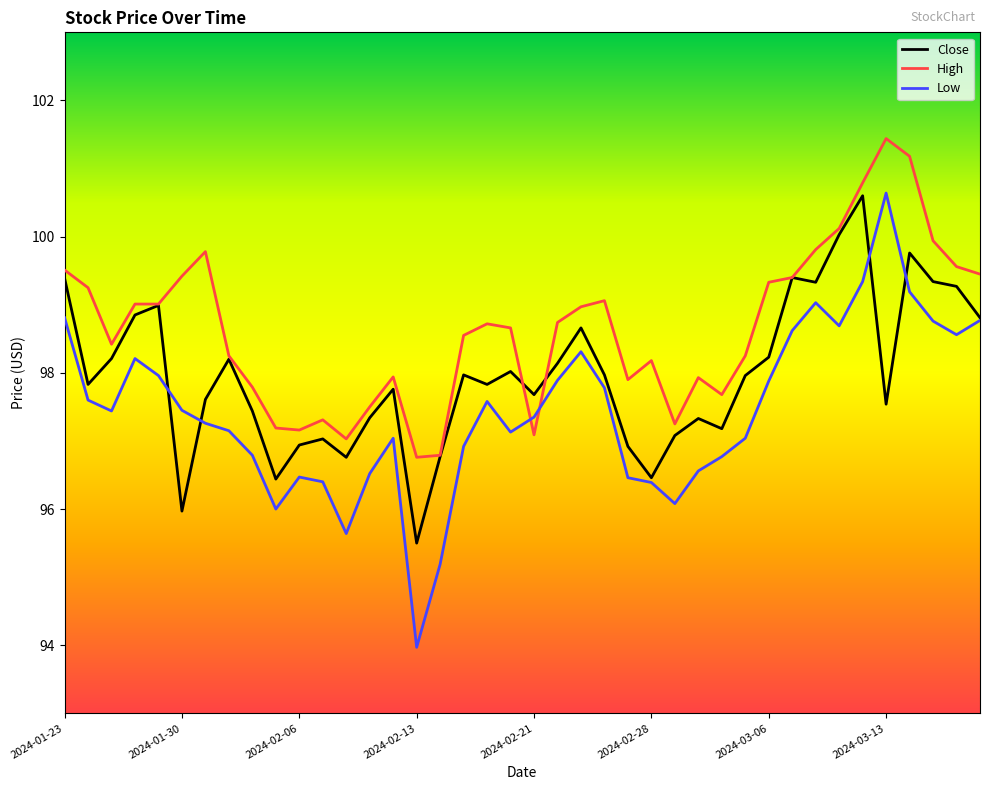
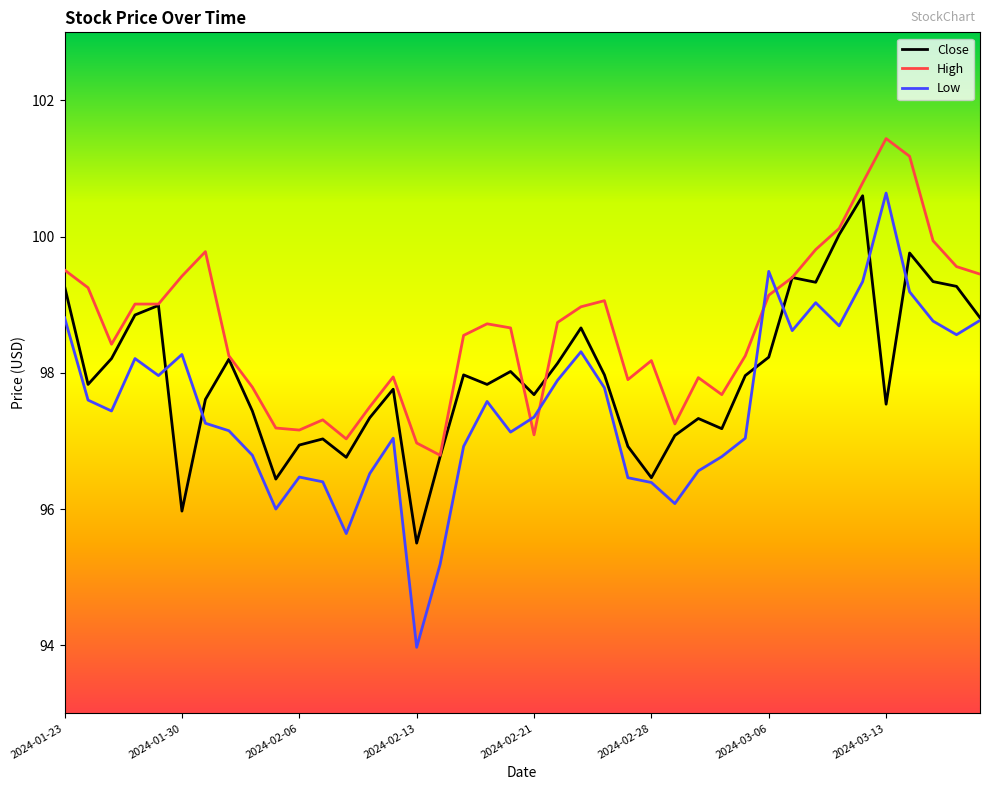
Close, 2024-01-23: 99.4 -> 99.3
Low, 2024-01-30: 97.5 -> 98.3
High, 2024-02-13: 96.8 -> 97.0
High, 2024-03-06: 99.3 -> 99.1
Low, 2024-03-06: 97.9 -> 99.5
